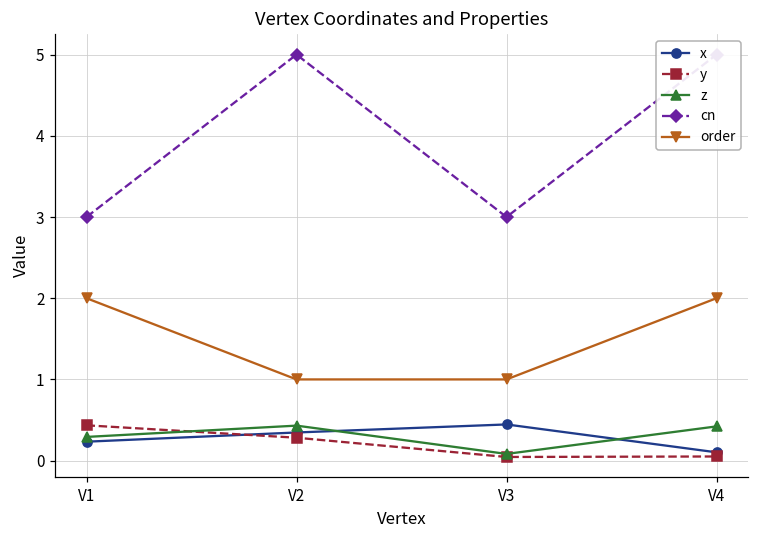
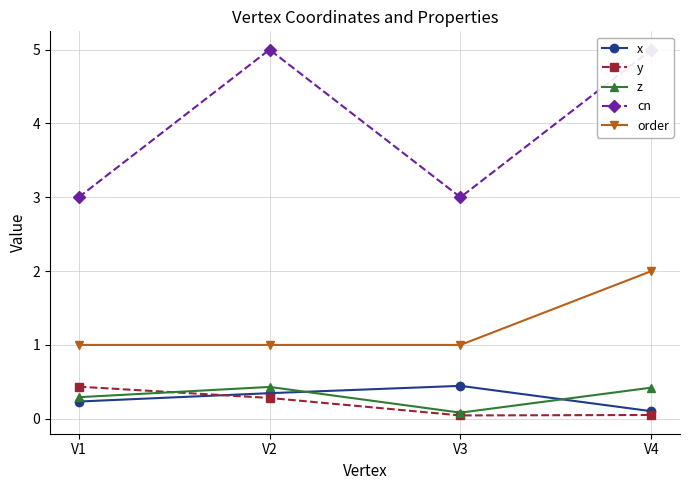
order, V1: 2 -> 1
